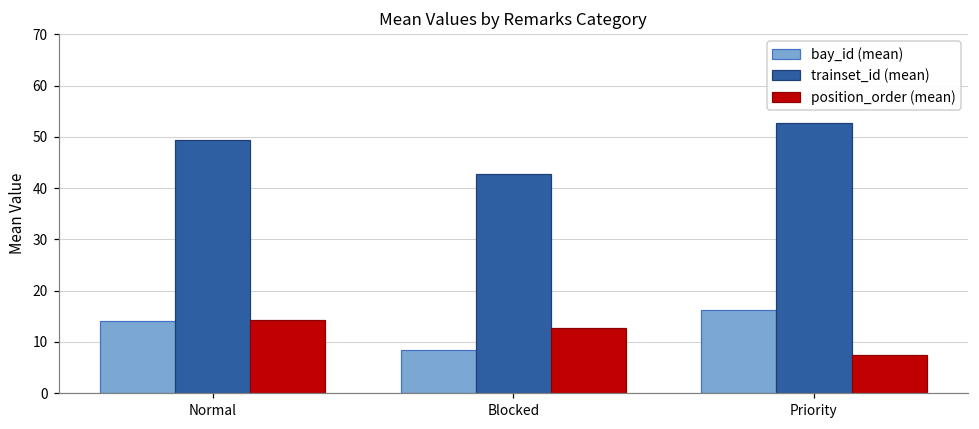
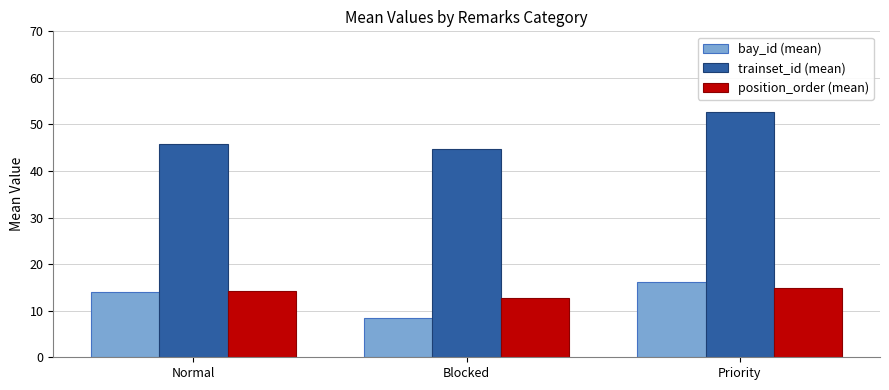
trainset_id (mean), Normal: 49 -> 46
trainset_id (mean), Blocked: 43 -> 45
position_order (mean), Priority: 8 -> 15
